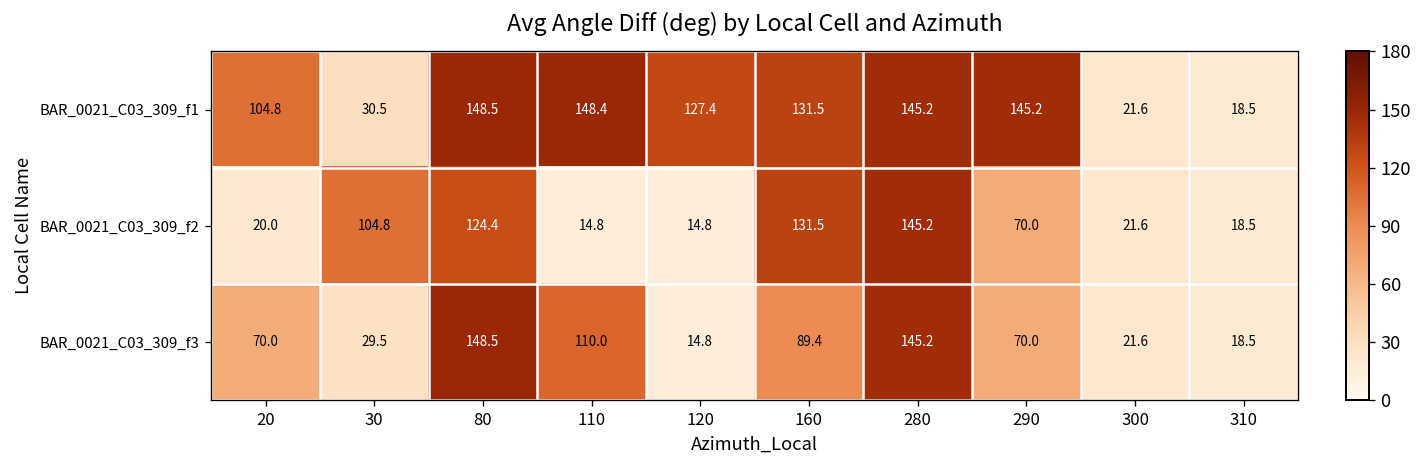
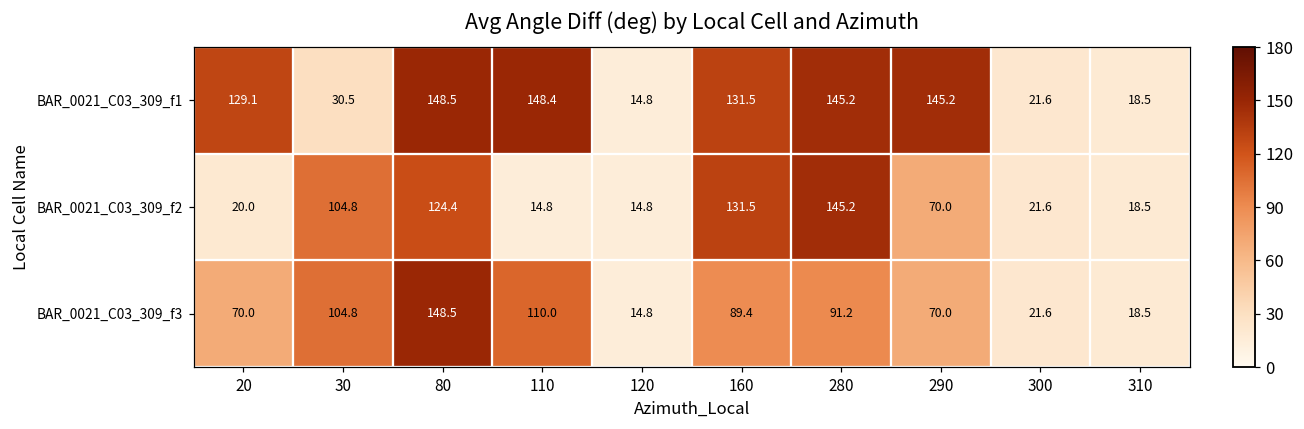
BAR_0021_C03_309_f1, 20: 104.8 -> 129.1
BAR_0021_C03_309_f1, 120: 127.4 -> 14.8
BAR_0021_C03_309_f3, 30: 29.5 -> 104.8
BAR_0021_C03_309_f3, 280: 145.2 -> 91.2
